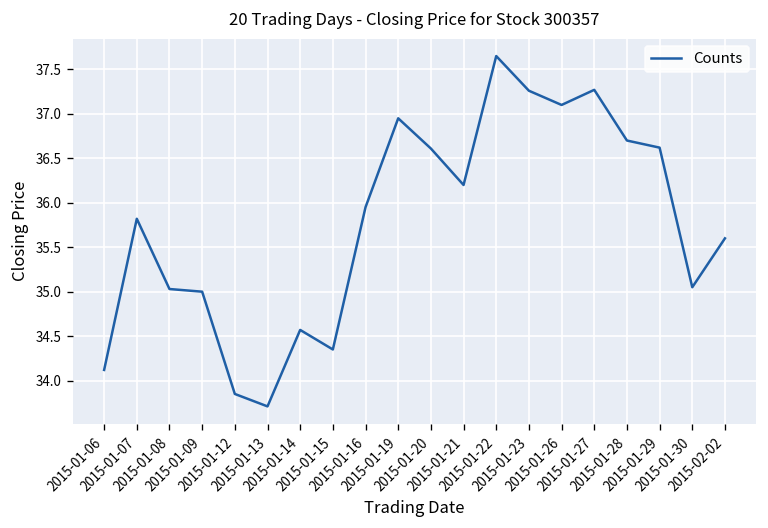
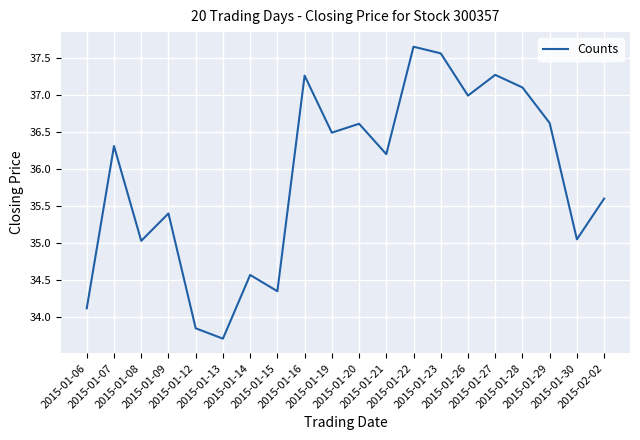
2015-01-07: 35.8 -> 36.3
2015-01-09: 35.0 -> 35.4
2015-01-16: 36.0 -> 37.3
2015-01-19: 37.0 -> 36.5
2015-01-23: 37.3 -> 37.6
2015-01-26: 37.1 -> 37.0
2015-01-28: 36.7 -> 37.1
